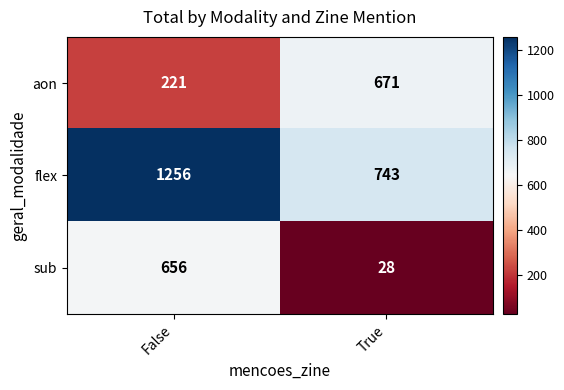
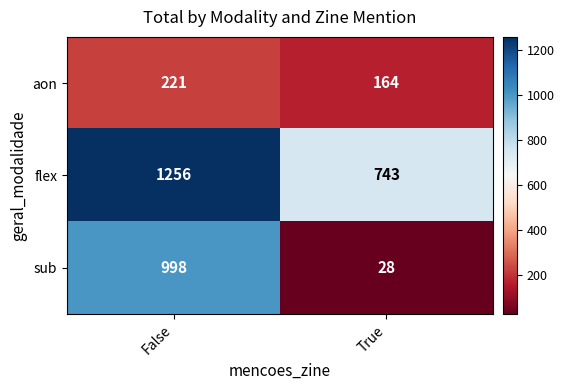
aon, True: 671 -> 164
sub, False: 656 -> 998
